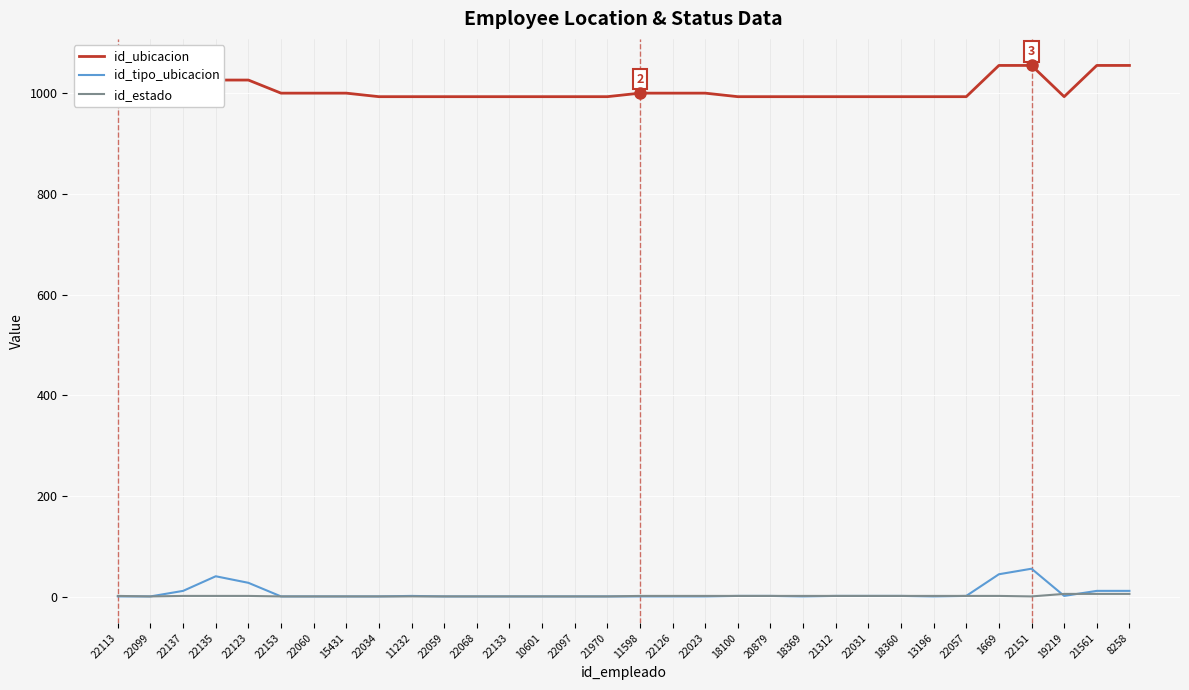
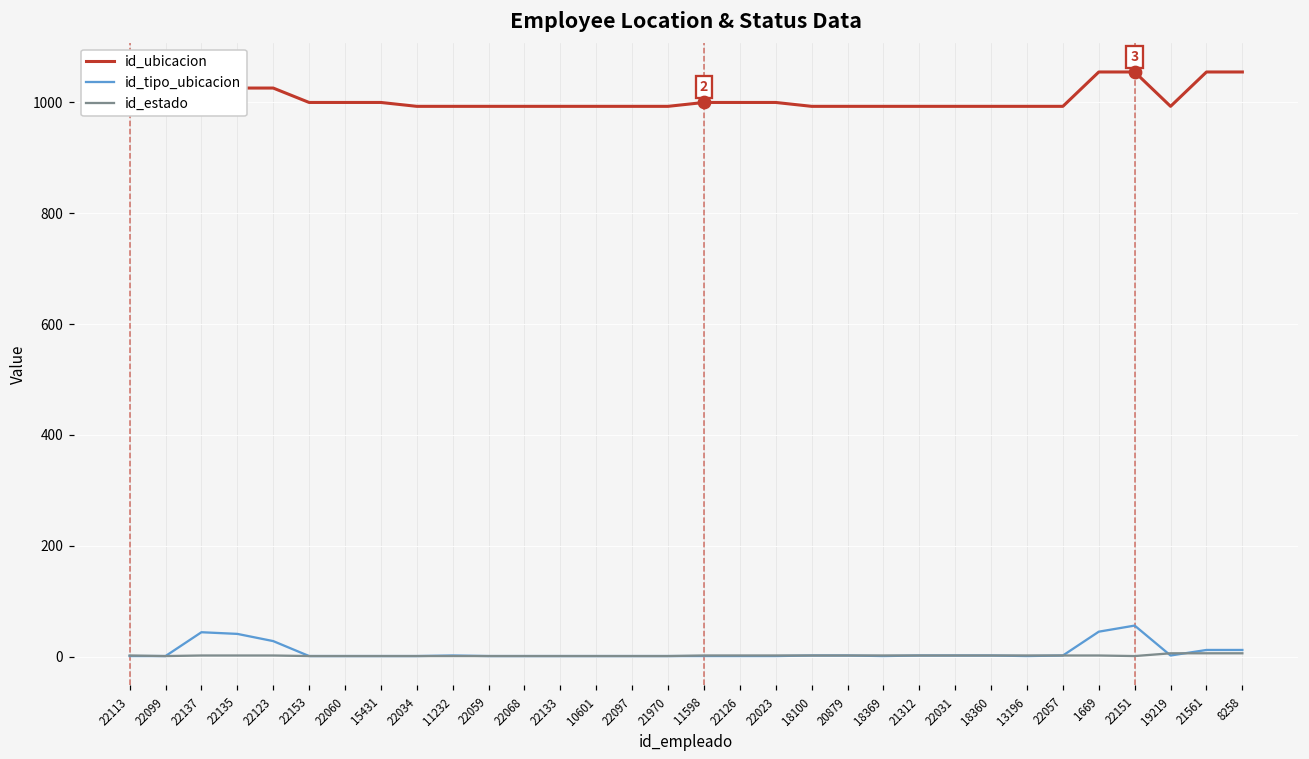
id_tipo_ubicacion, 22137: 10 -> 40
